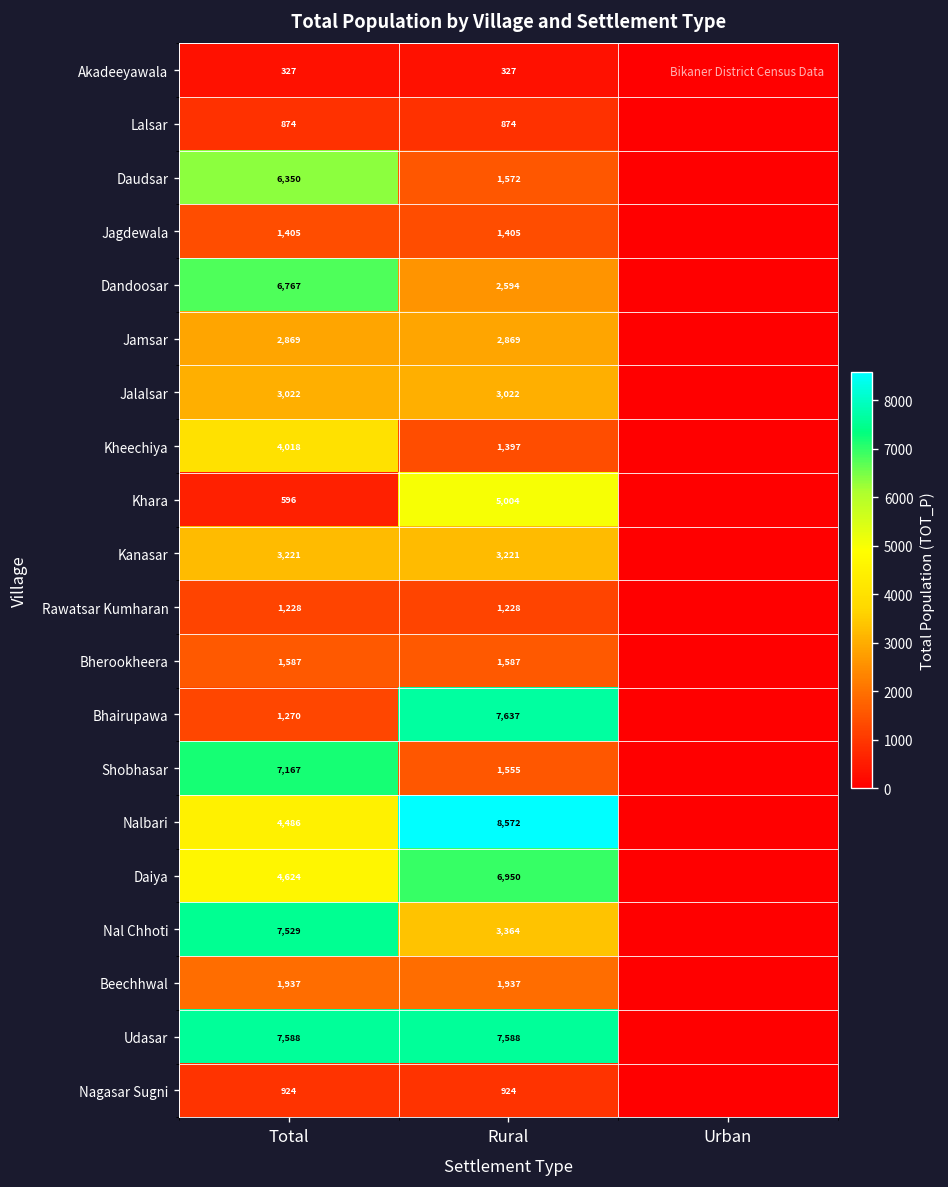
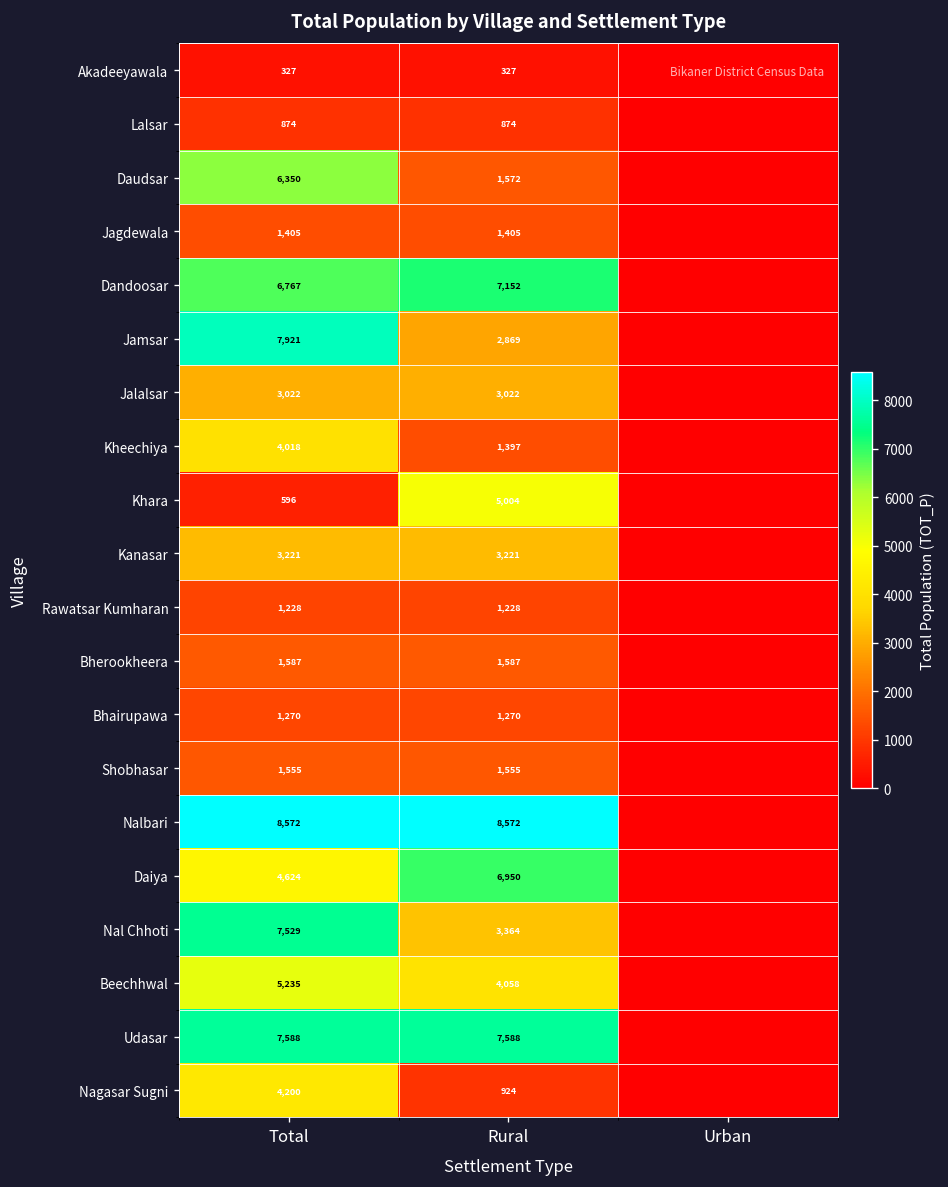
Dandoosar, Rural: 2,594 -> 7,152
Jamsar, Total: 2,869 -> 7,921
Bhairupawa, Rural: 7,637 -> 1,270
Shobhasar, Total: 7,167 -> 1,555
Nalbari, Total: 4,486 -> 8,572
Beechhwal, Total: 1,937 -> 5,235
Beechhwal, Rural: 1,937 -> 4,058
Nagasar Sugni, Total: 924 -> 4,200
